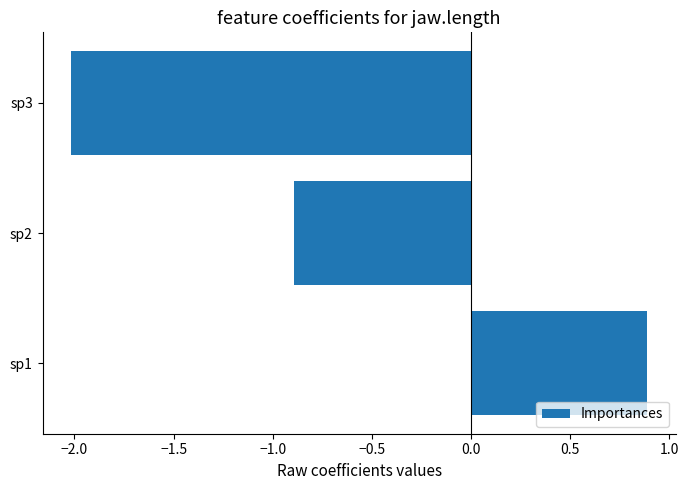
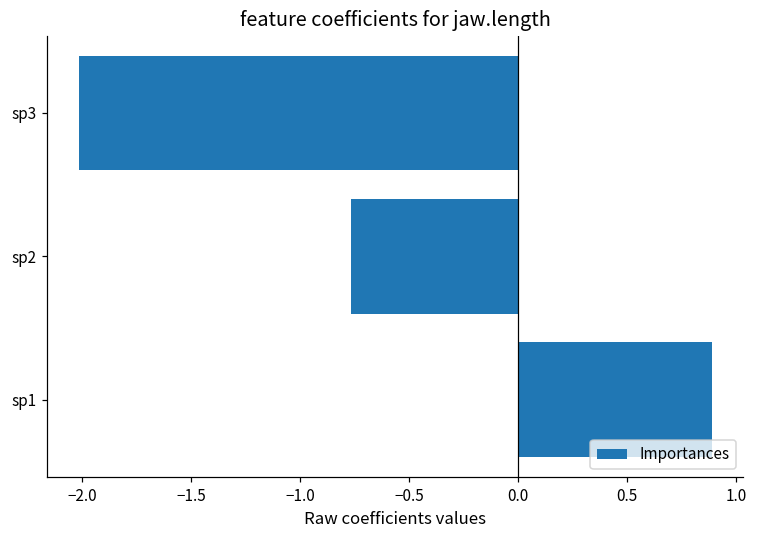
sp2: -0.89 -> -0.76
